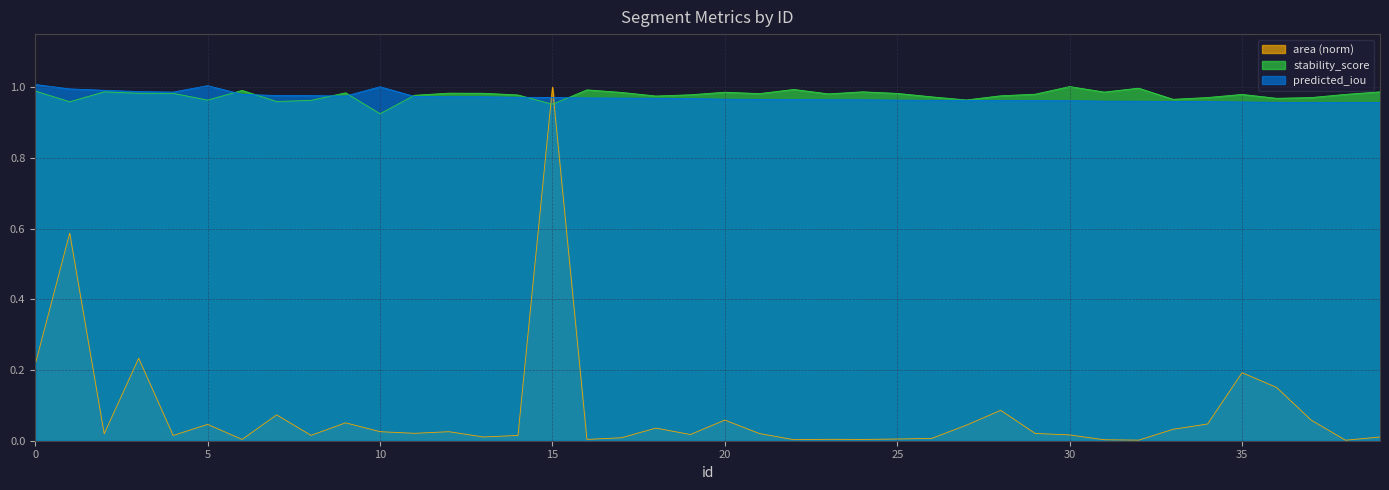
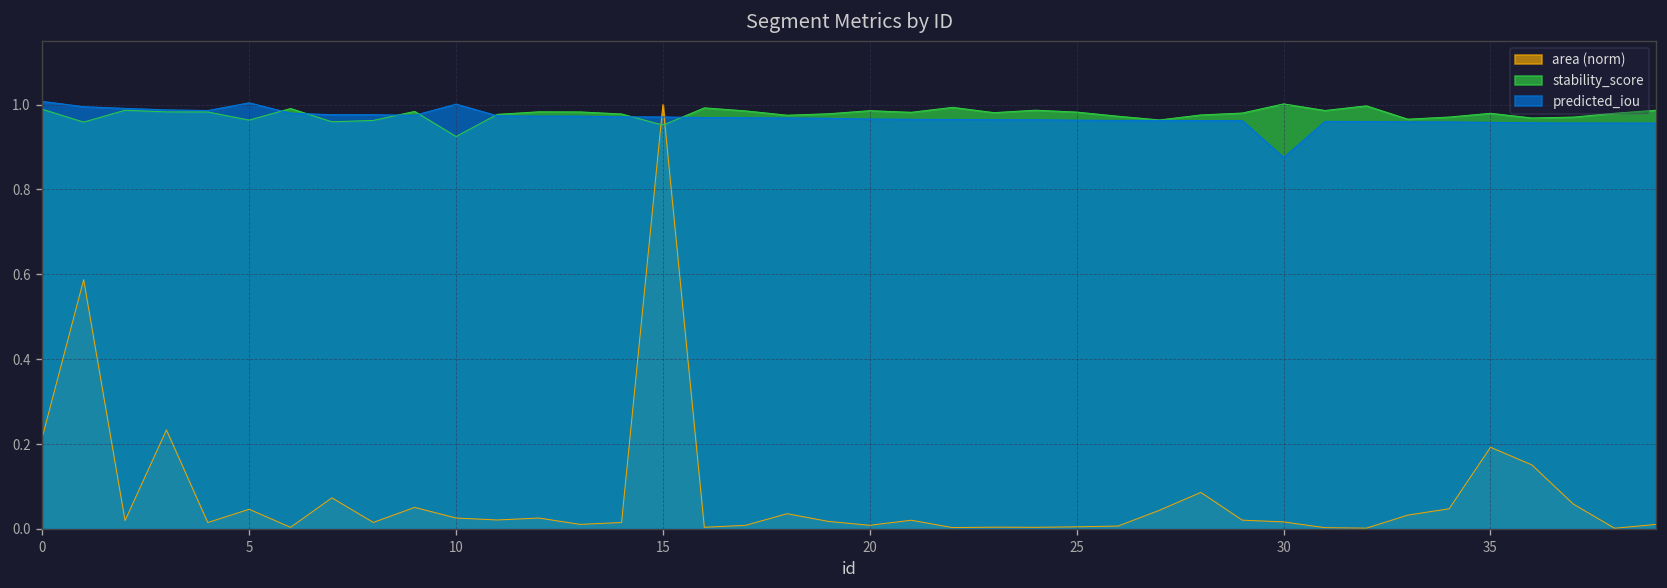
area (norm), 20: 0.06 -> 0.01
predicted_iou, 30: 0.96 -> 0.88
